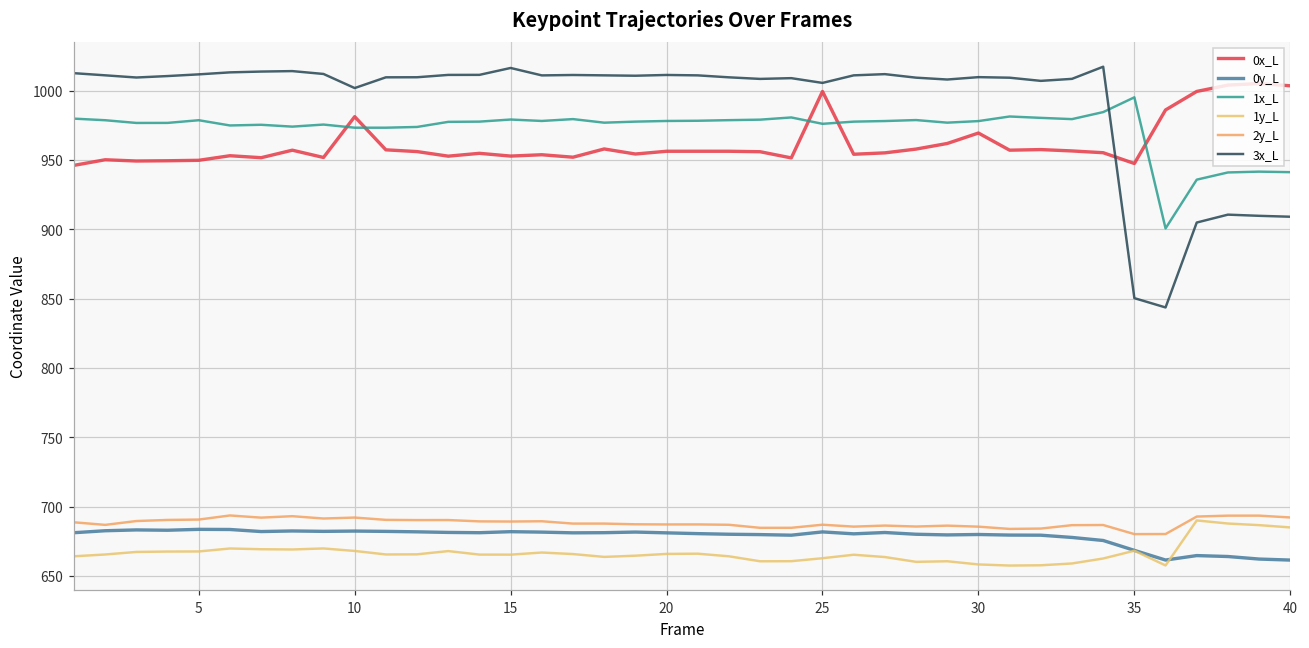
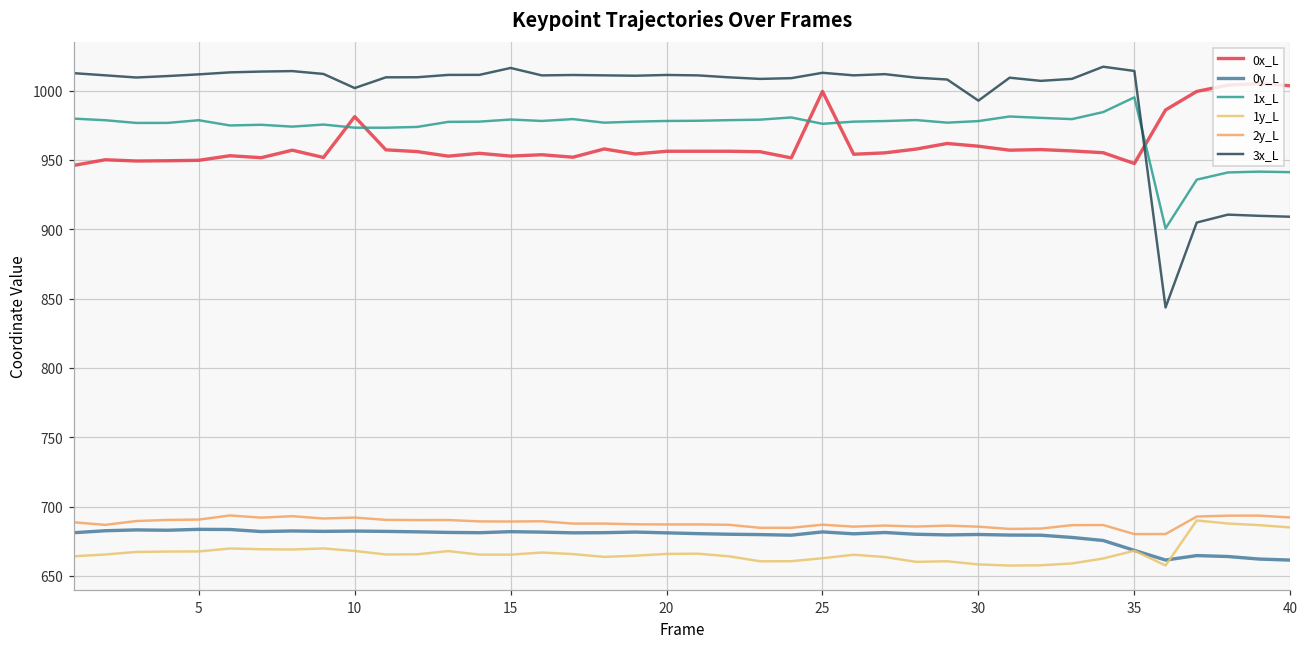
3x_L, 25: 1006 -> 1013
0x_L, 30: 969 -> 960
3x_L, 30: 1010 -> 993
3x_L, 35: 850 -> 1014
